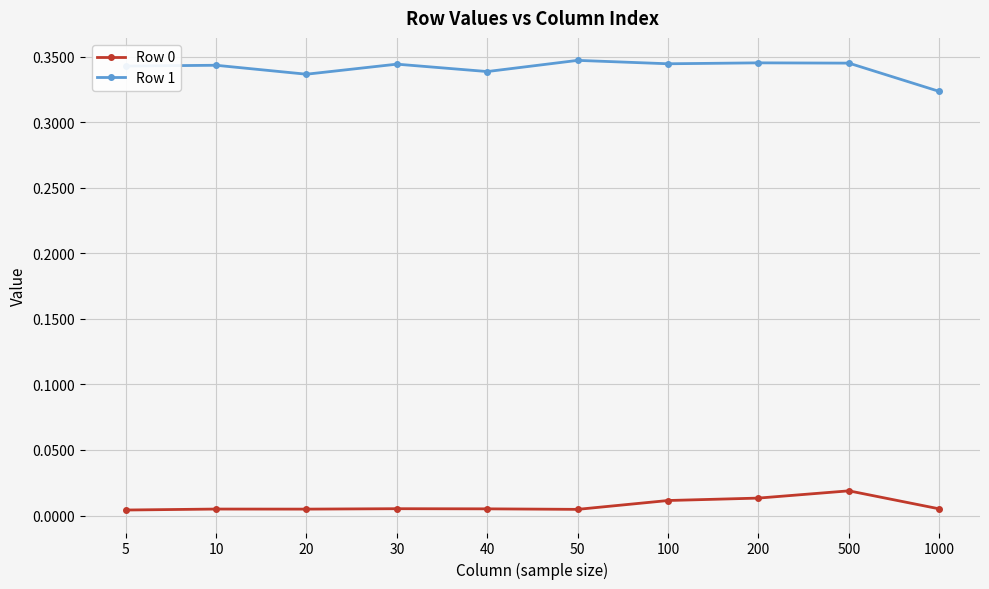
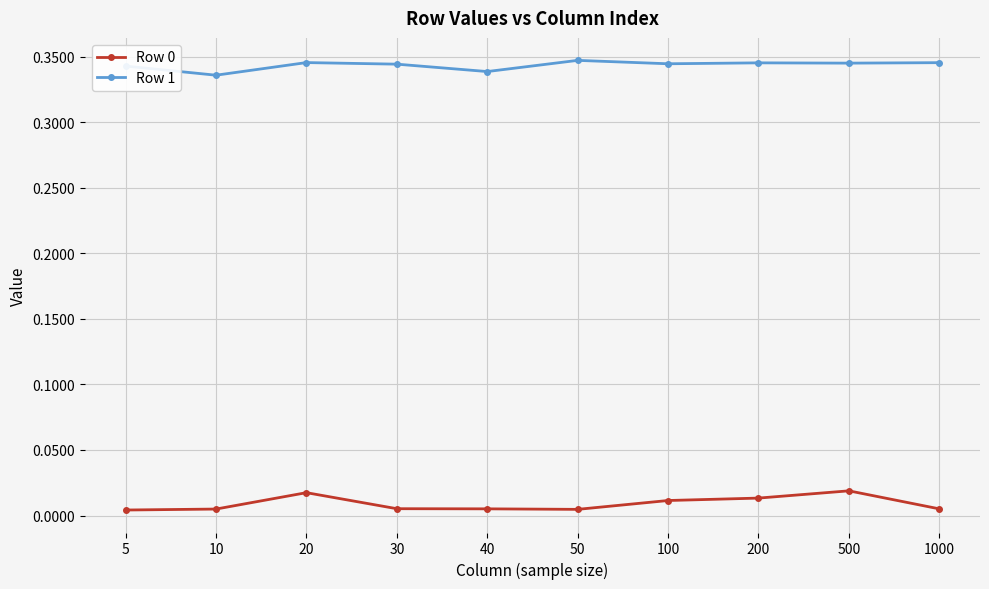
Row 1, 10: 0.343 -> 0.336
Row 0, 20: 0.005 -> 0.017
Row 1, 20: 0.337 -> 0.345
Row 1, 1000: 0.323 -> 0.345
